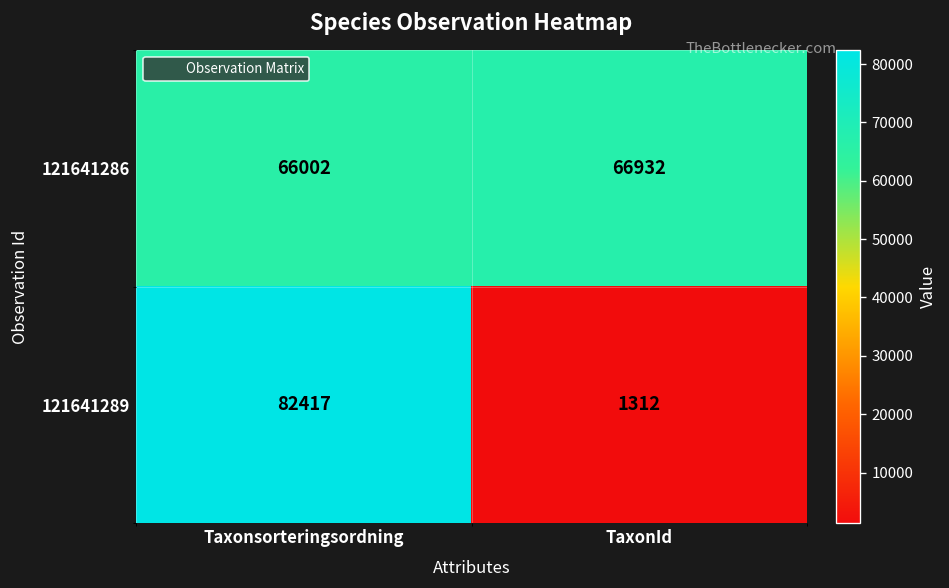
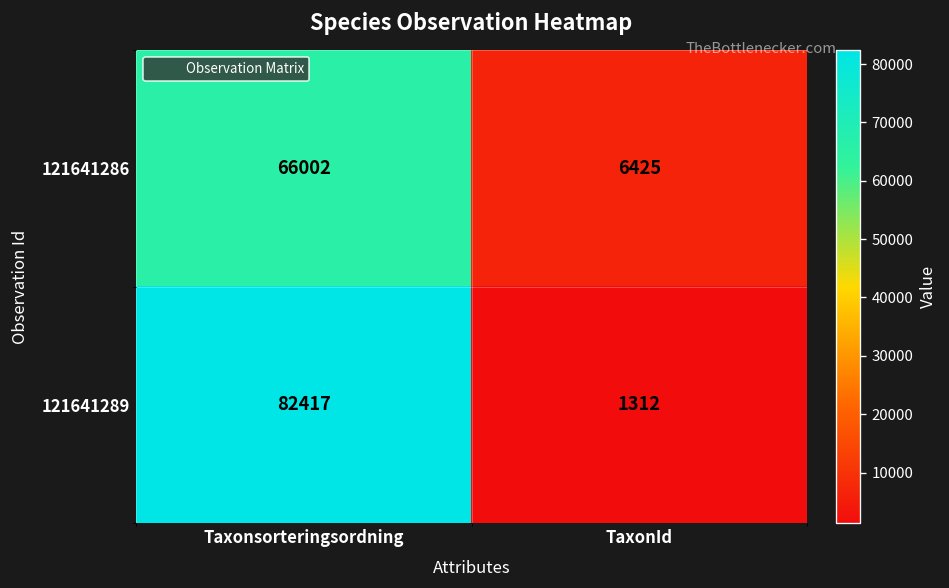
121641286, TaxonId: 66932 -> 6425
